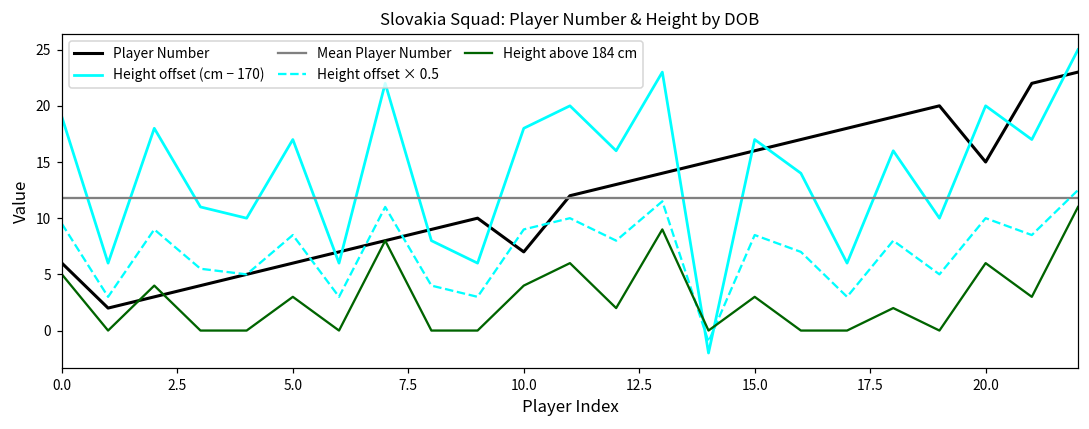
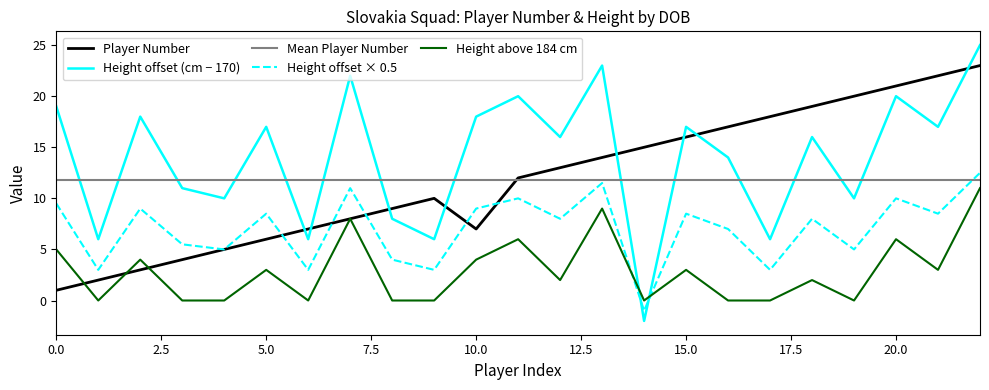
Player Number, 0.0: 6 -> 1
Player Number, 20.0: 15 -> 21
